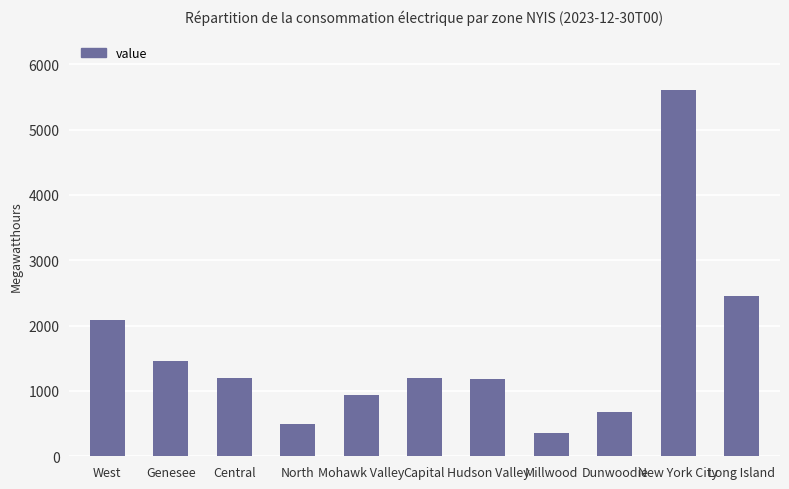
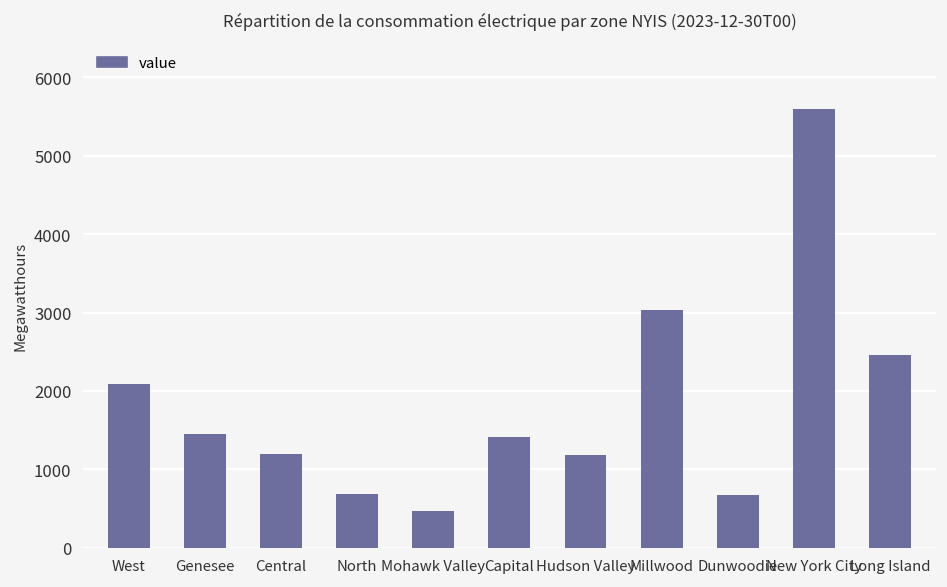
North: 500 -> 700
Mohawk Valley: 900 -> 500
Capital: 1200 -> 1400
Millwood: 400 -> 3000
